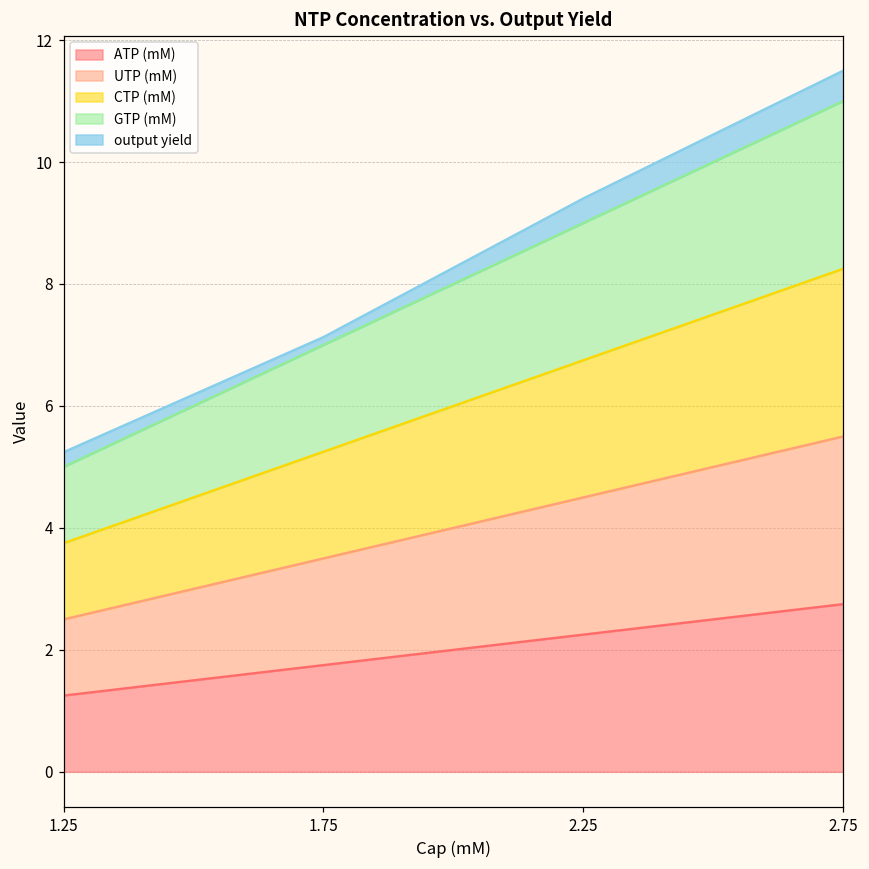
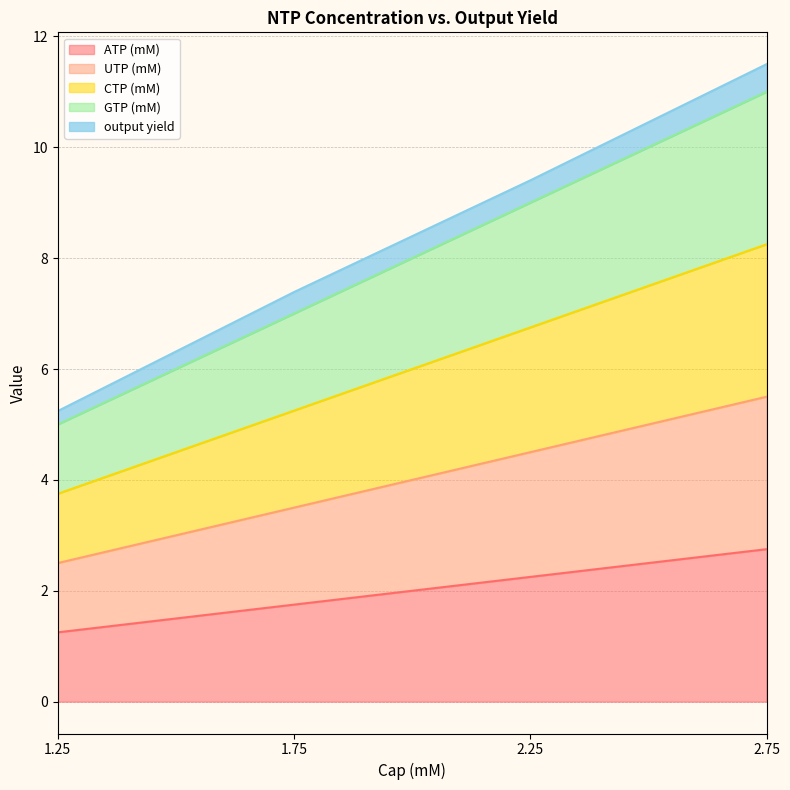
output yield, 1.75: 0.1 -> 0.4
